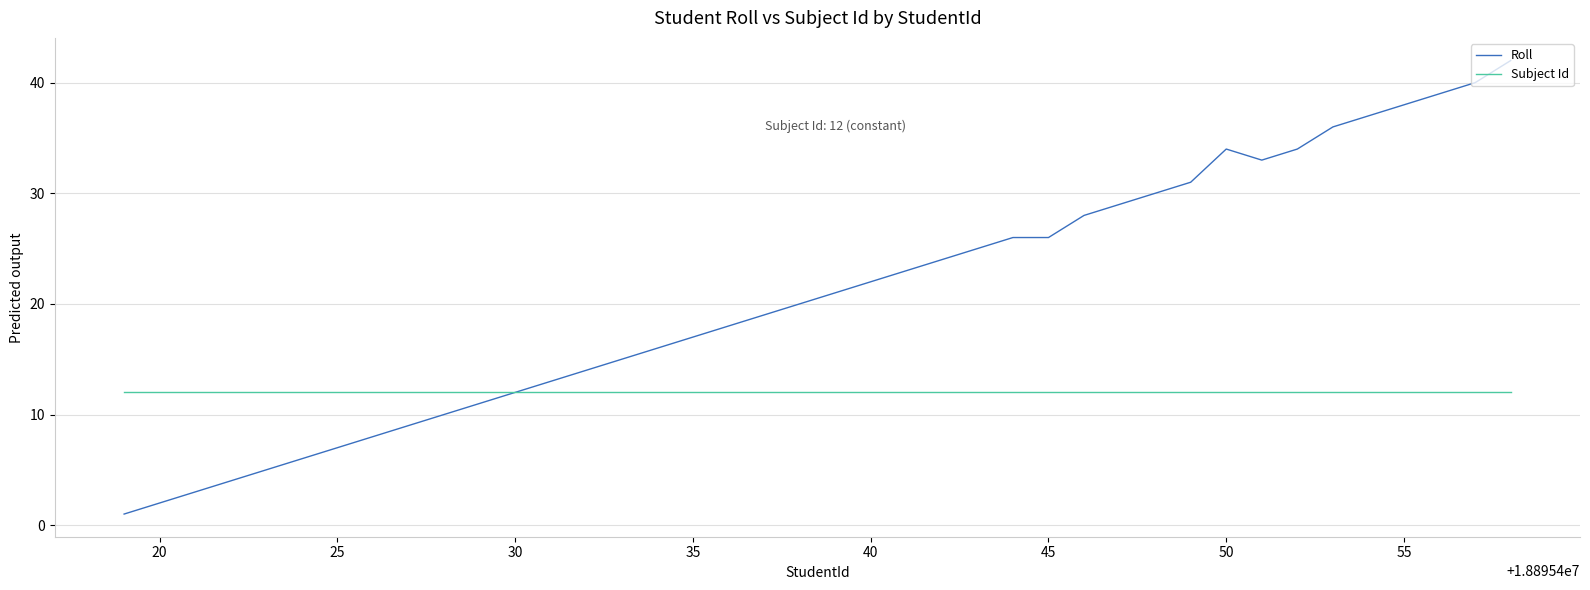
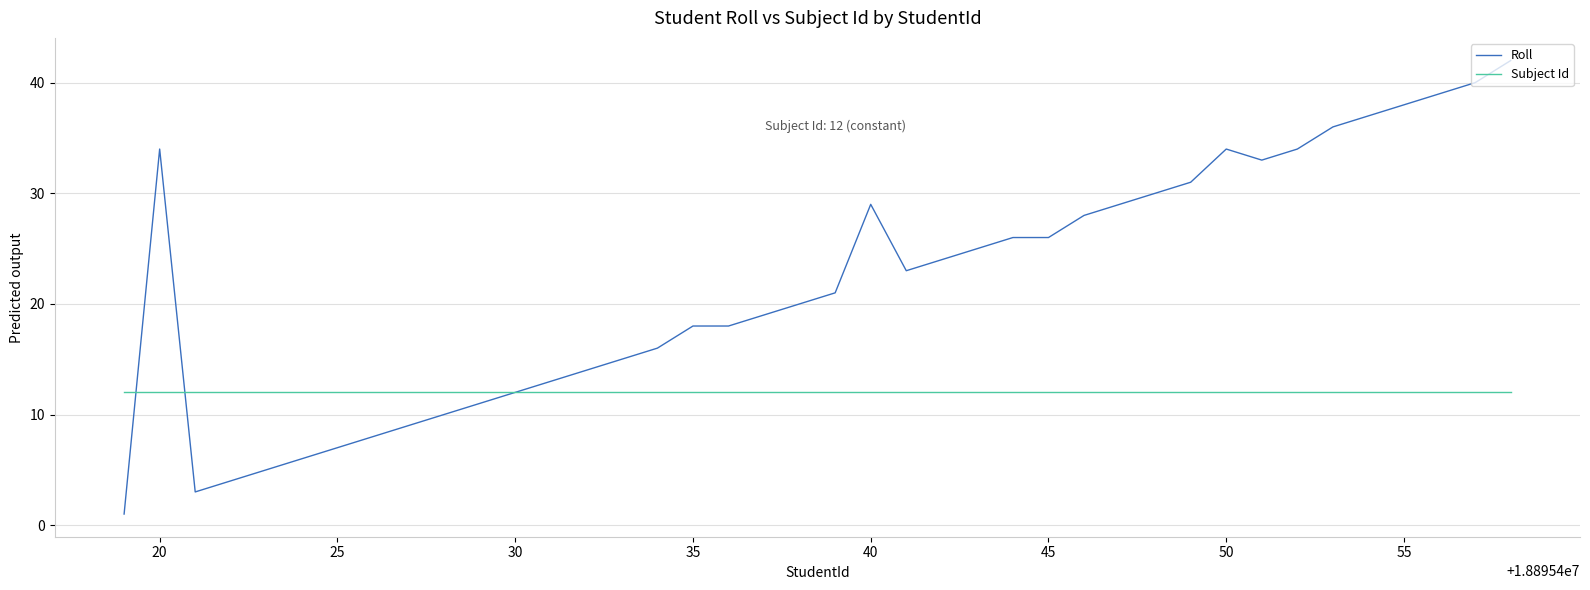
Roll, 20: 2 -> 34
Roll, 35: 17 -> 18
Roll, 40: 22 -> 29
